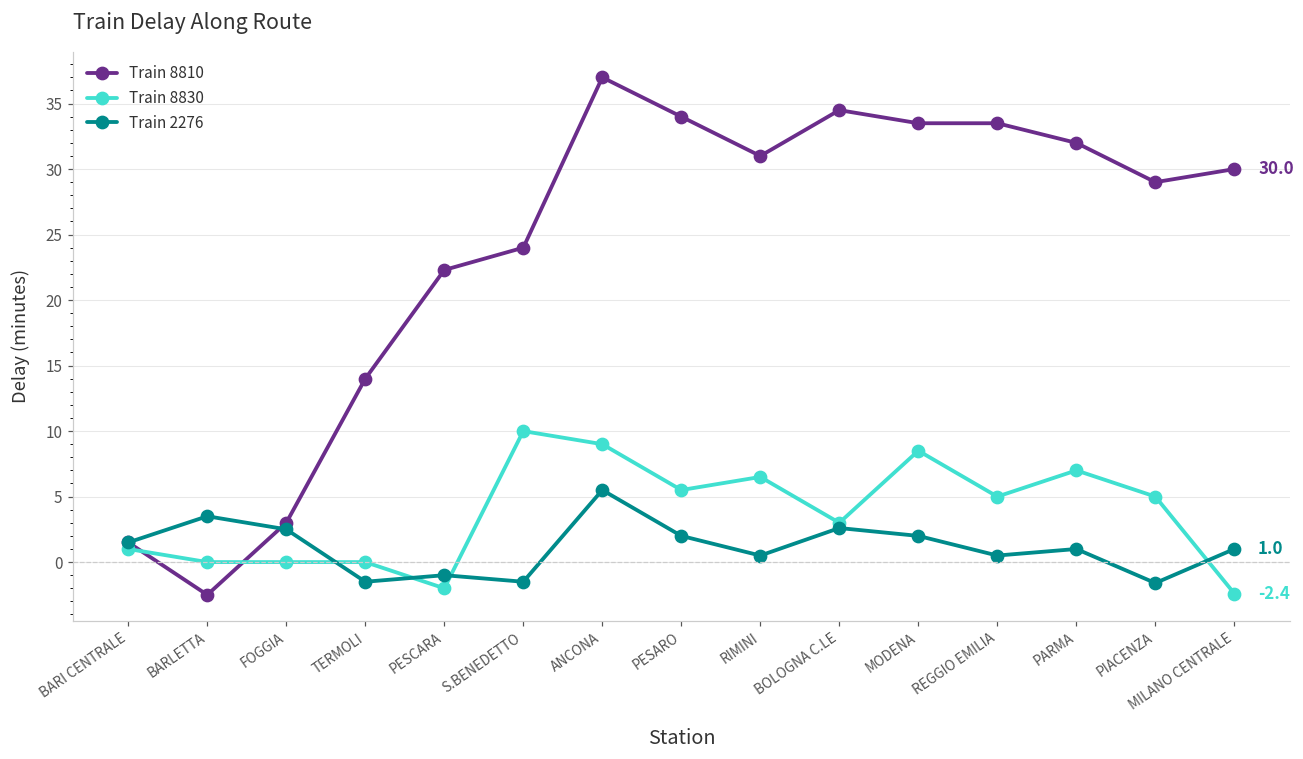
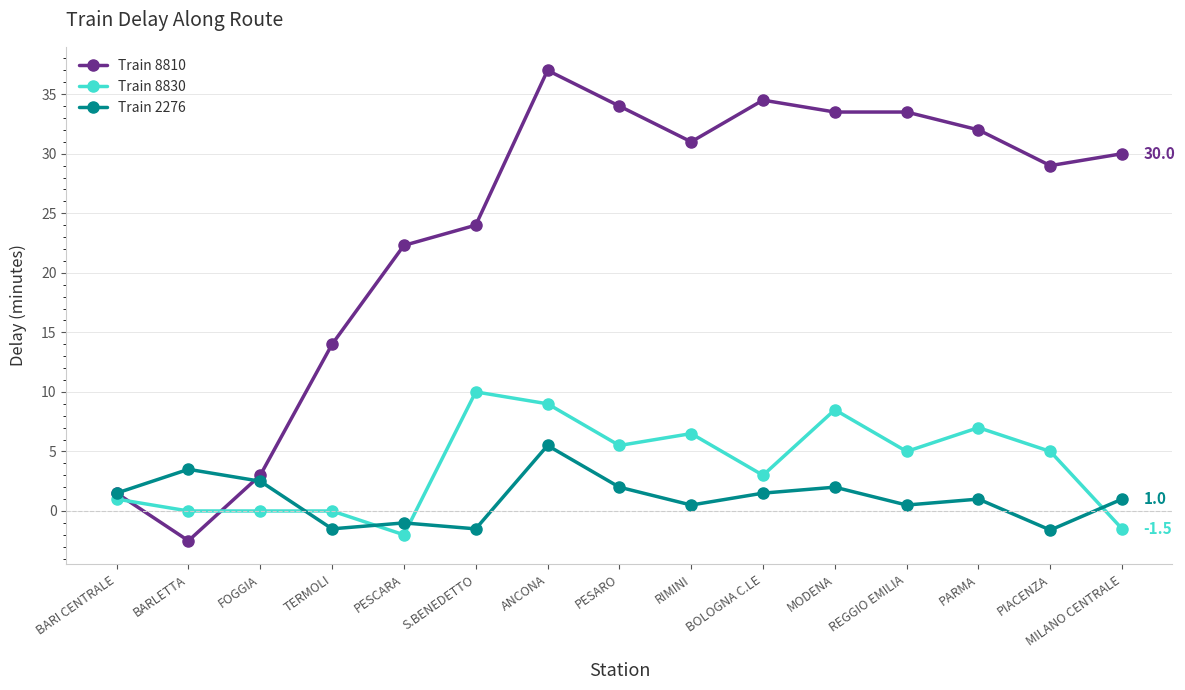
Train 2276, BOLOGNA C.LE: 2.6 -> 1.5
Train 8830, MILANO CENTRALE: -2.4 -> -1.5
